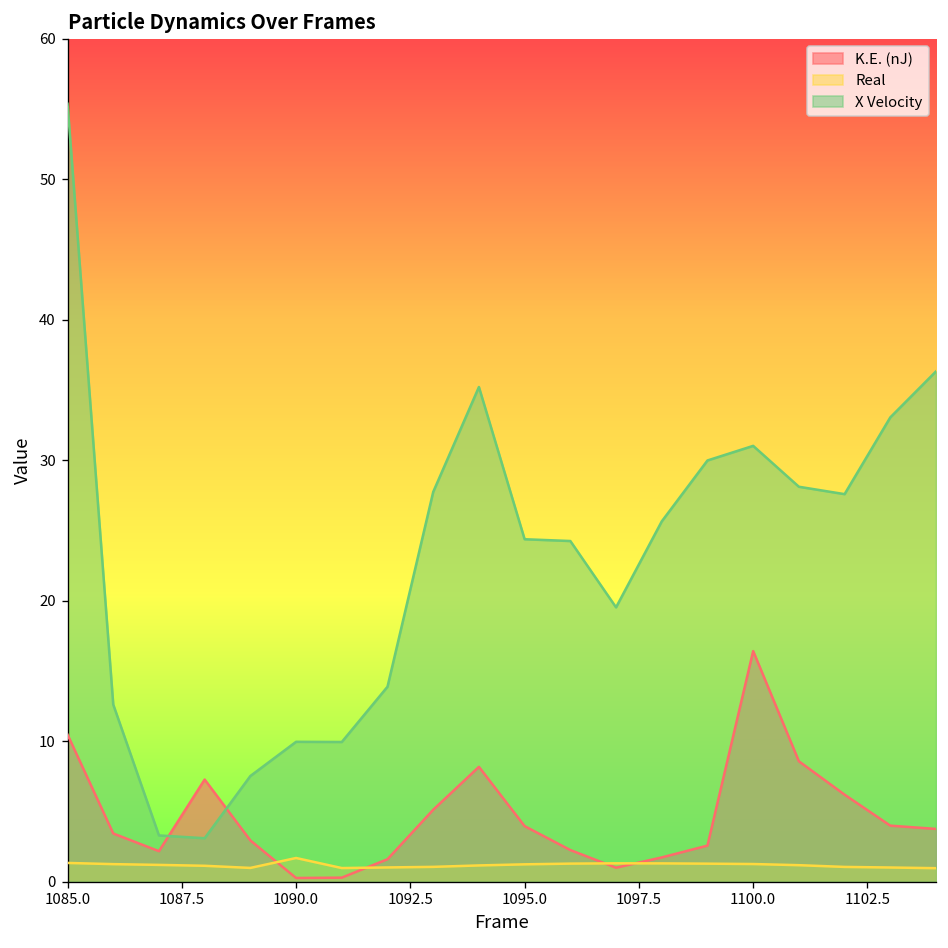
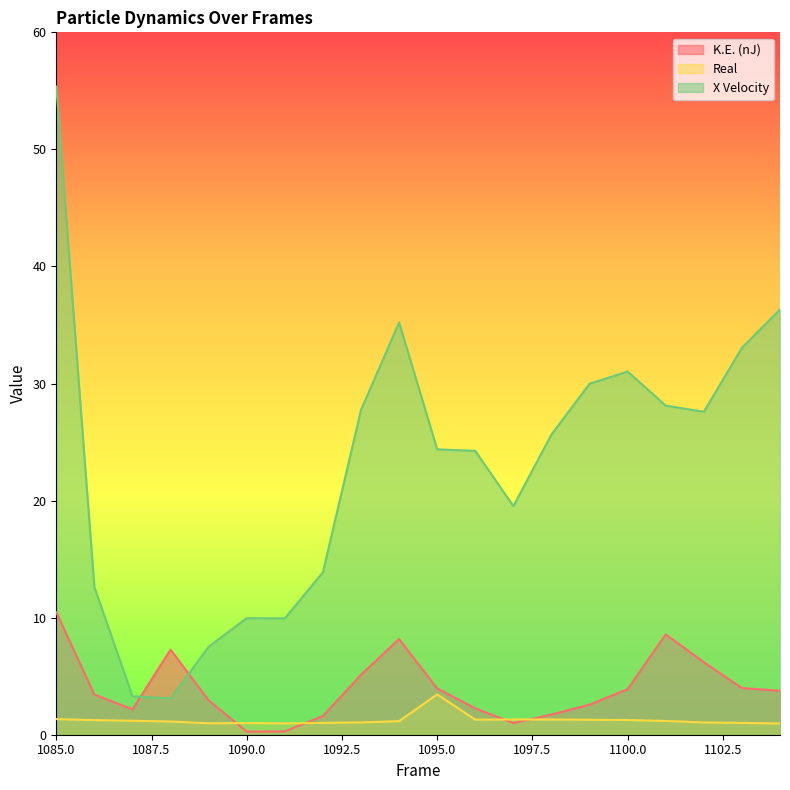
Real, 1090.0: 1.7 -> 1.0
Real, 1095.0: 1.2 -> 3.4
K.E. (nJ), 1100.0: 16.4 -> 3.9
